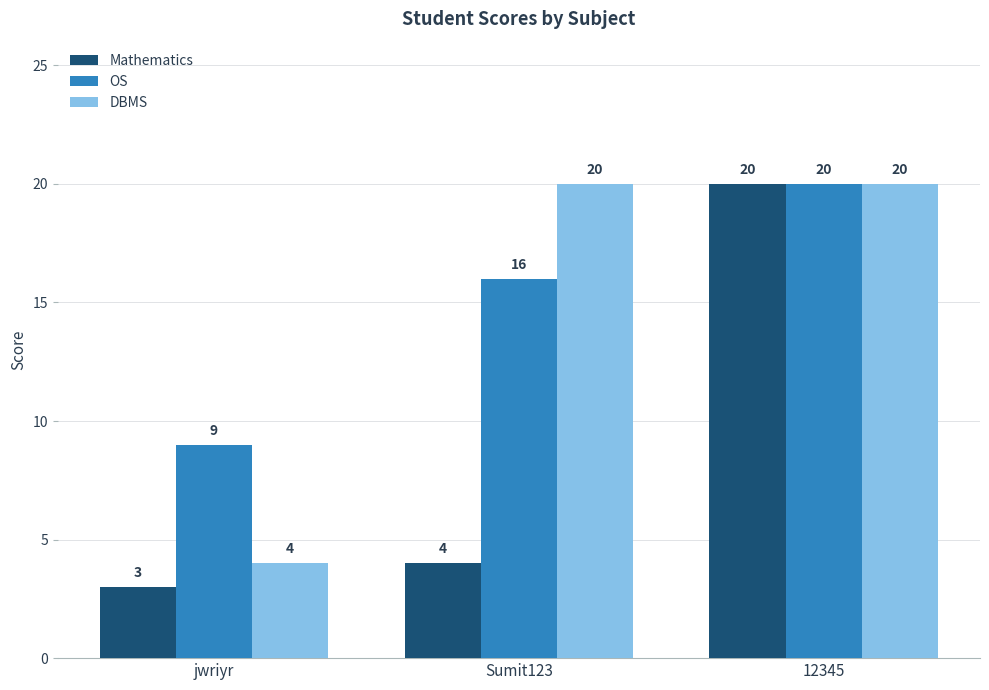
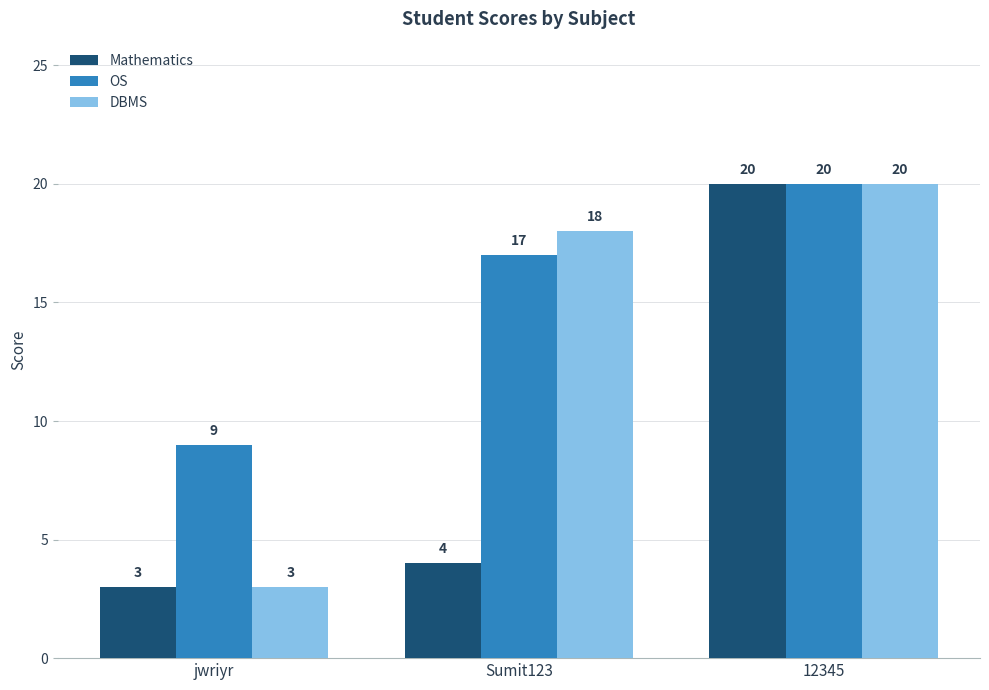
DBMS, jwriyr: 4 -> 3
OS, Sumit123: 16 -> 17
DBMS, Sumit123: 20 -> 18
